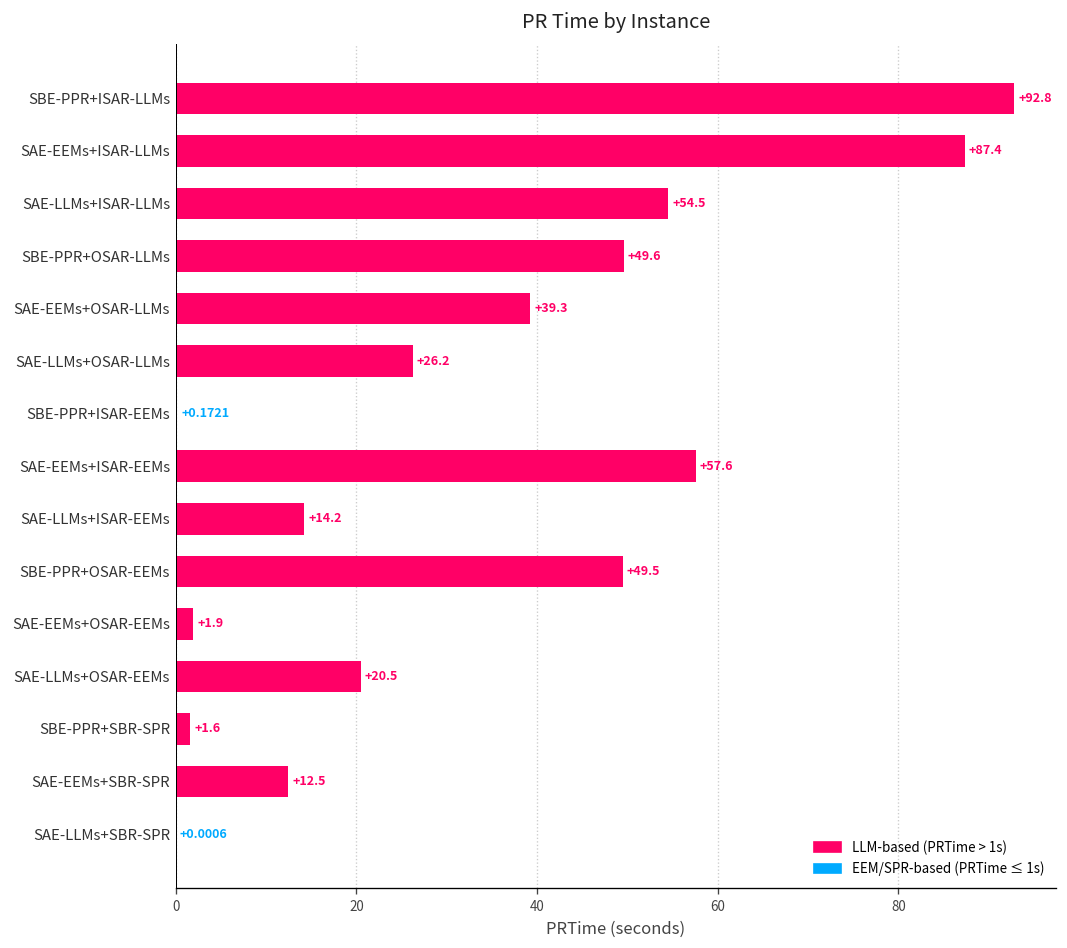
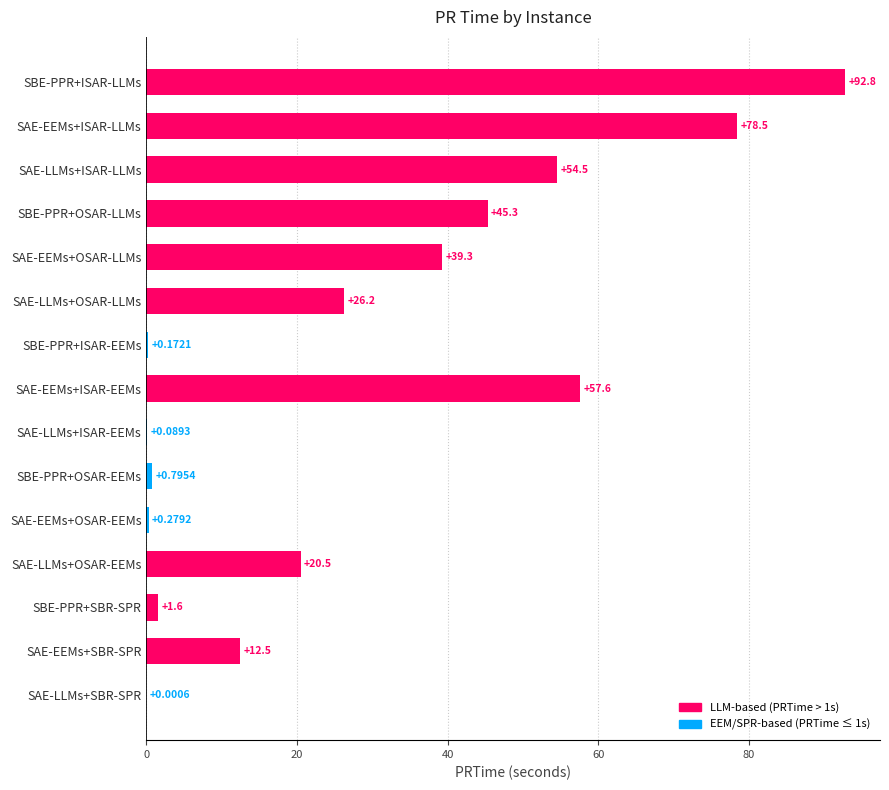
SAE-EEMs+ISAR-LLMs: +87.4 -> +78.5
SBE-PPR+OSAR-LLMs: +49.6 -> +45.3
SAE-LLMs+ISAR-EEMs: +14.2 -> +0.0893
SBE-PPR+OSAR-EEMs: +49.5 -> +0.7954
SAE-EEMs+OSAR-EEMs: +1.9 -> +0.2792
